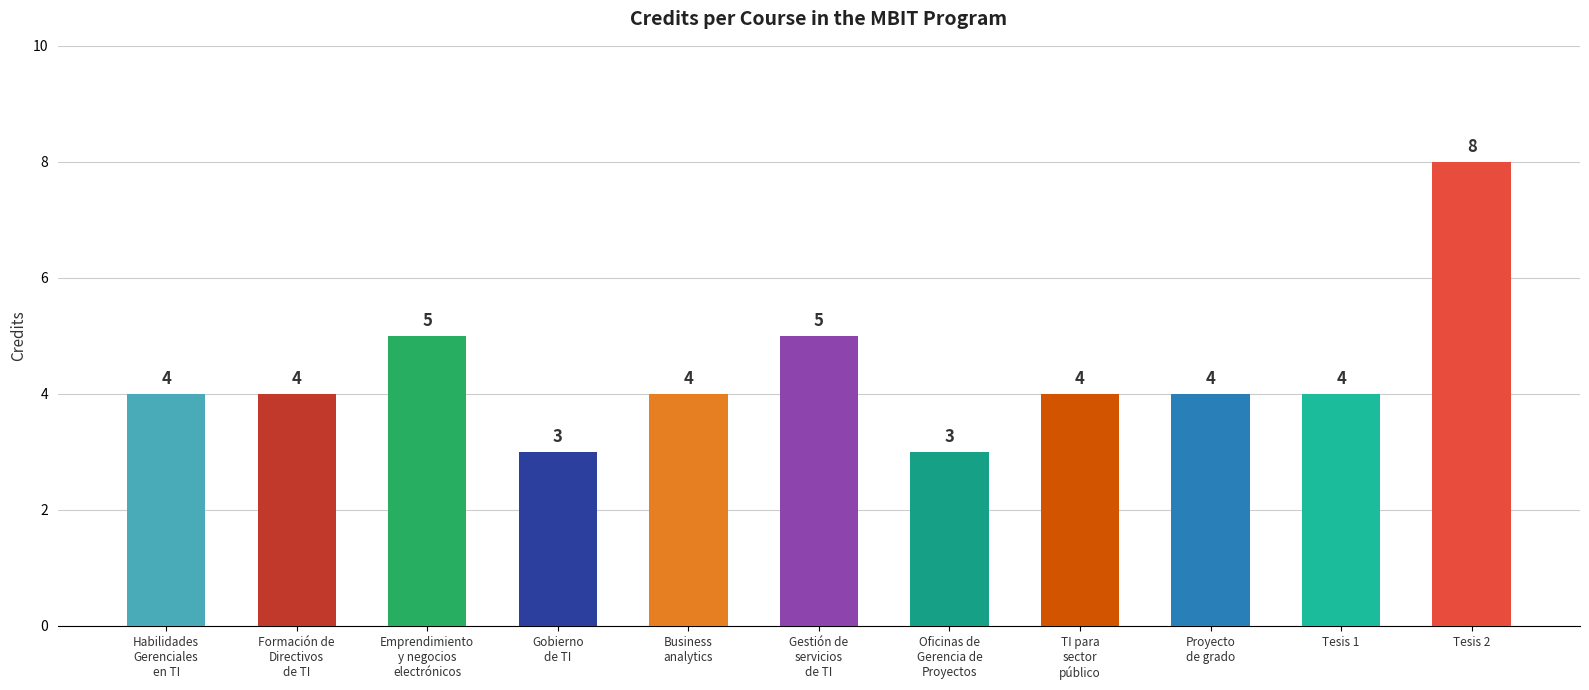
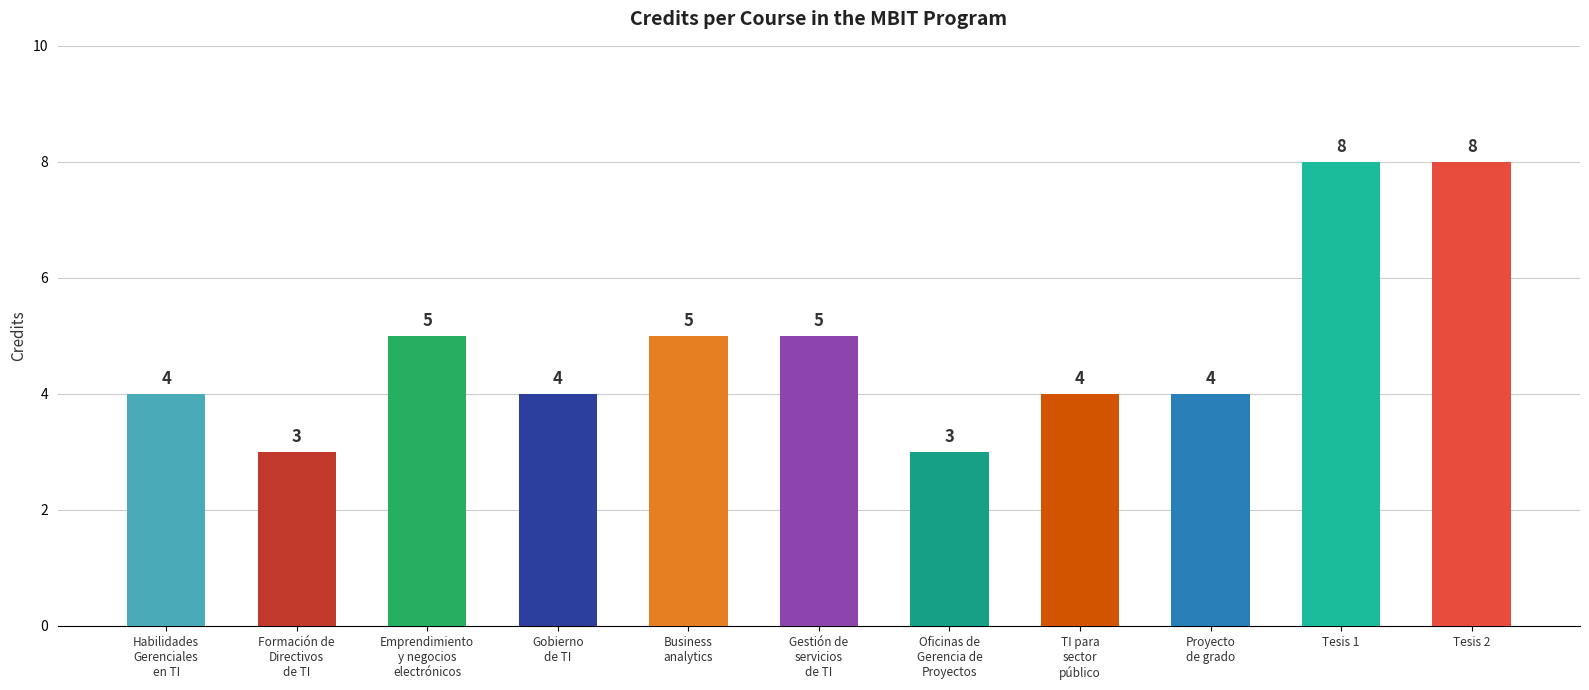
Formación de Directivos de TI: 4 -> 3
Gobierno de TI: 3 -> 4
Business analytics: 4 -> 5
Tesis 1: 4 -> 8
